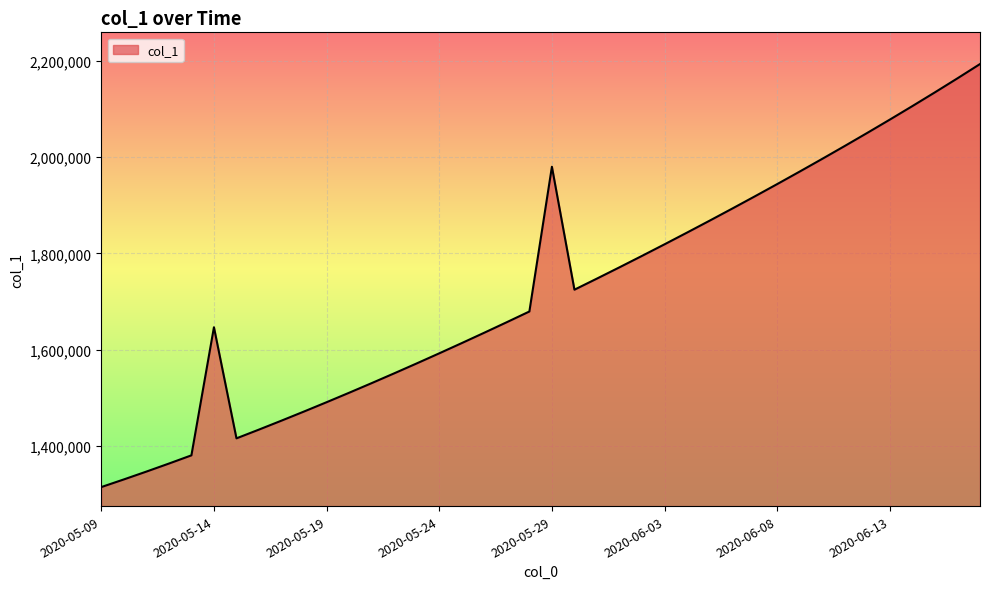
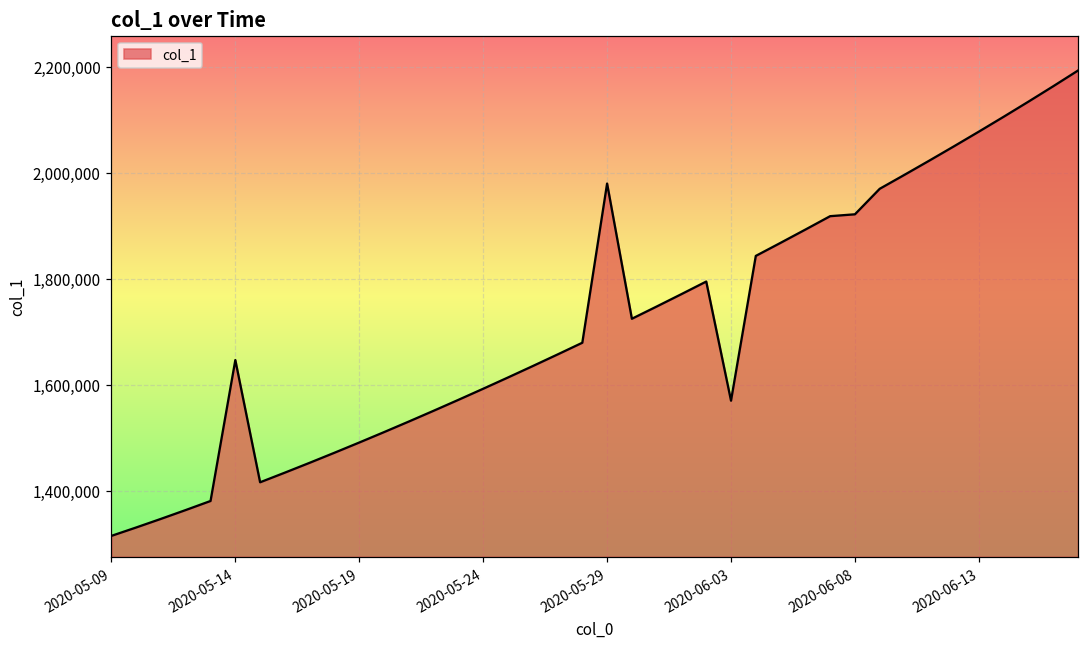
2020-06-03: 1,820,000 -> 1,570,000
2020-06-08: 1,940,000 -> 1,920,000
